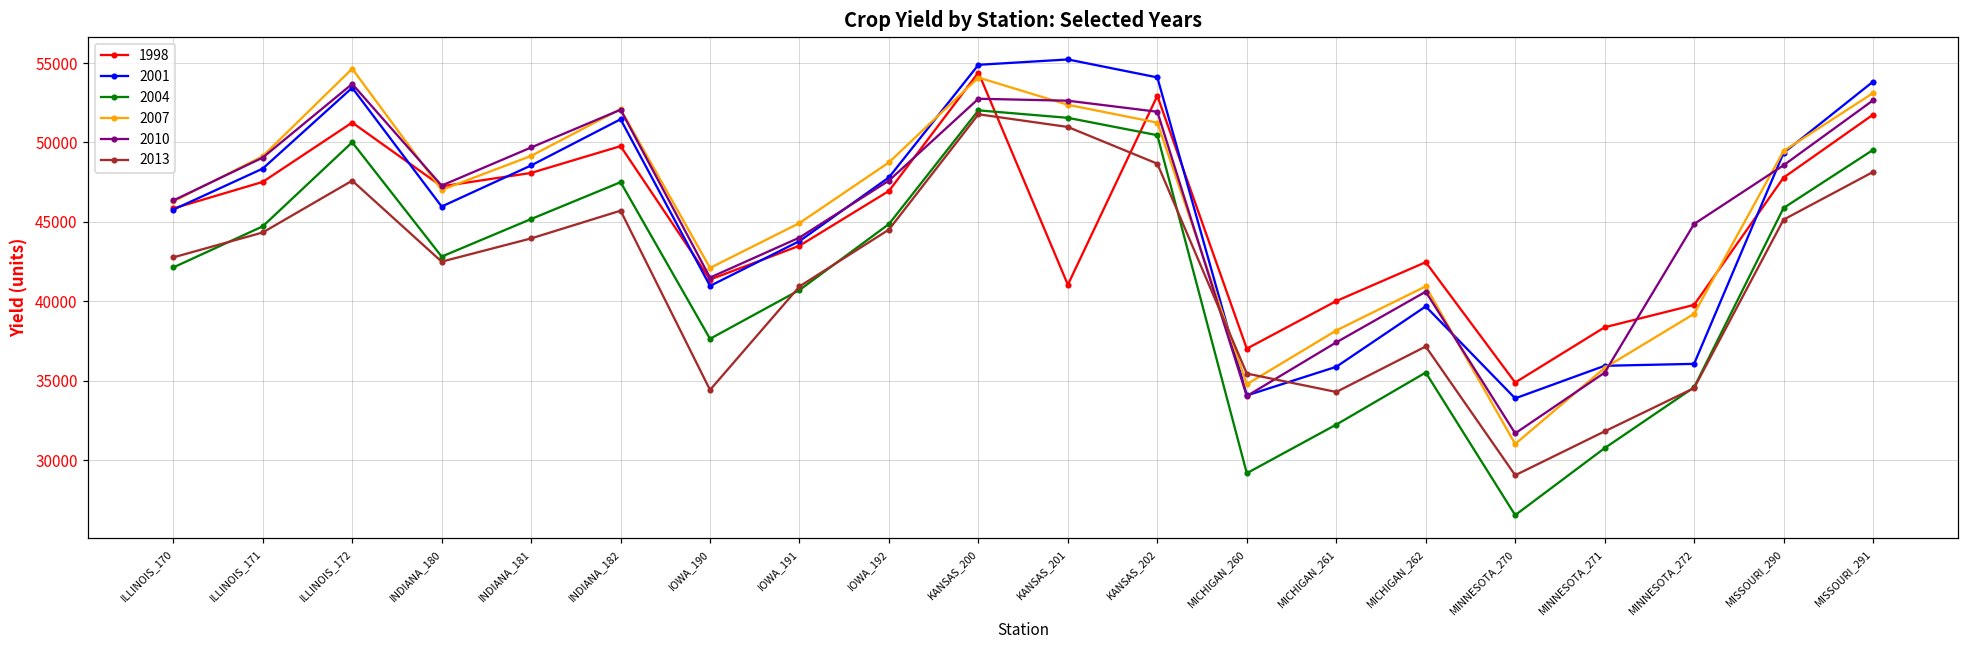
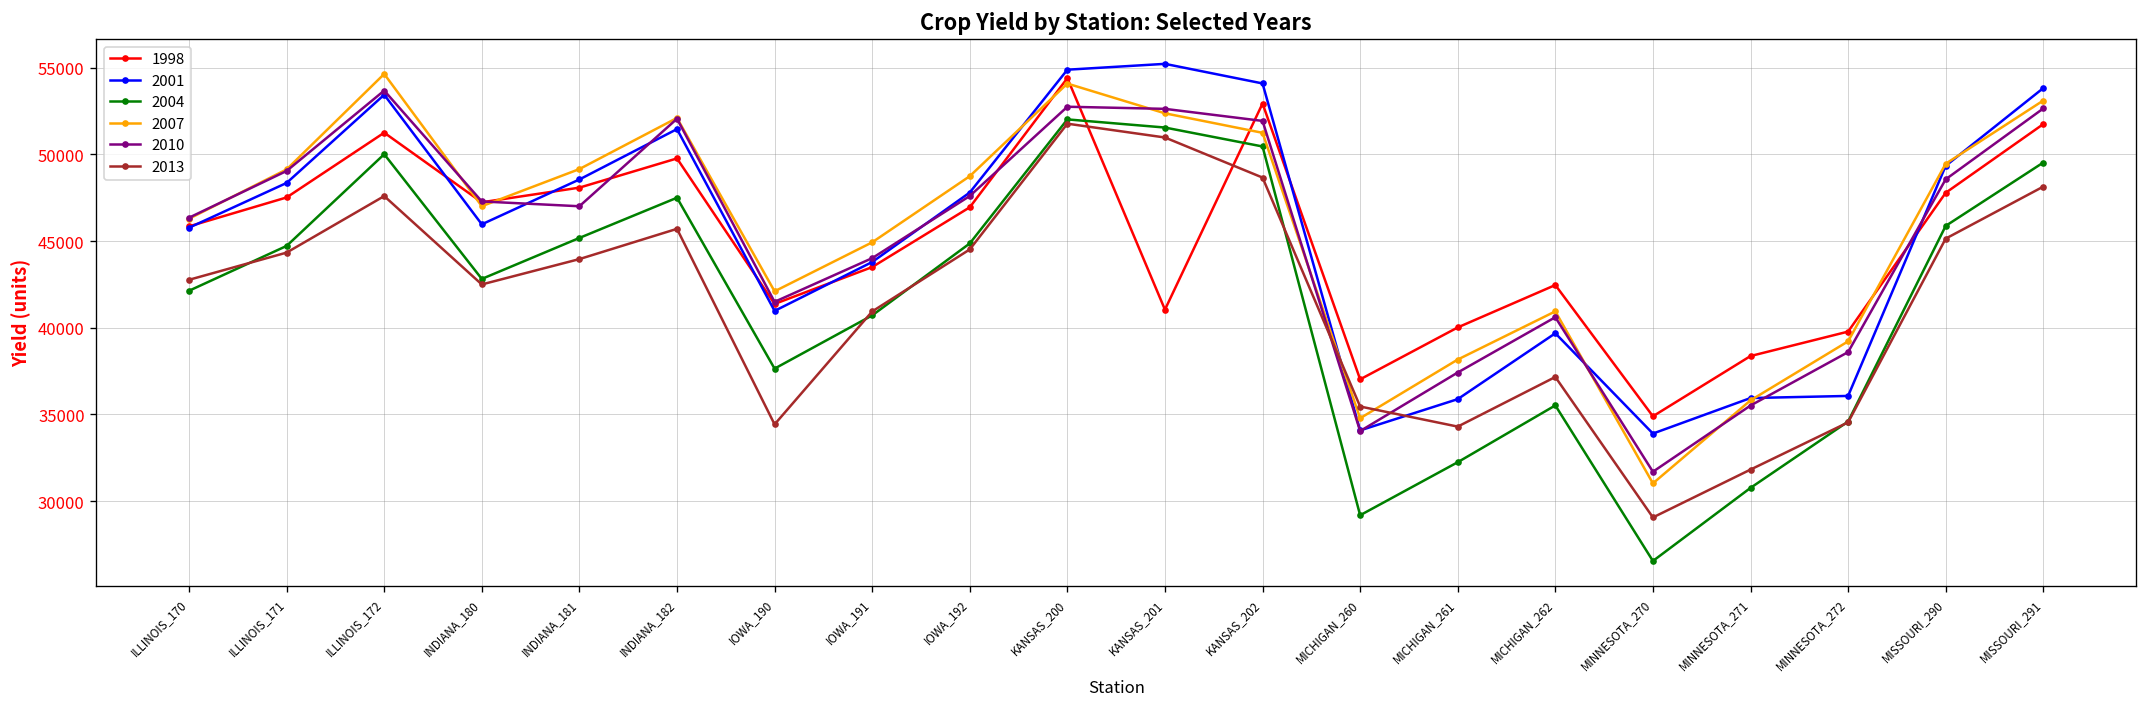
2010, INDIANA_181: 49700 -> 47000
2010, MINNESOTA_272: 44900 -> 38600
